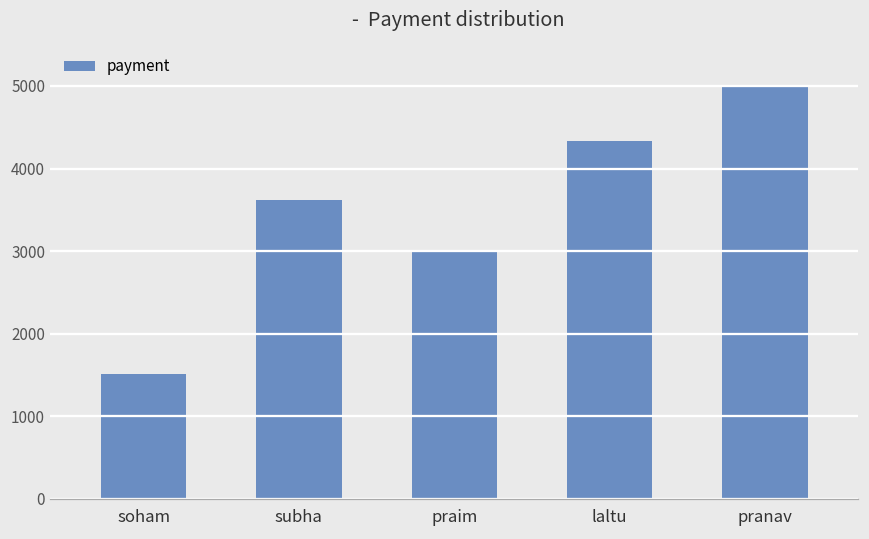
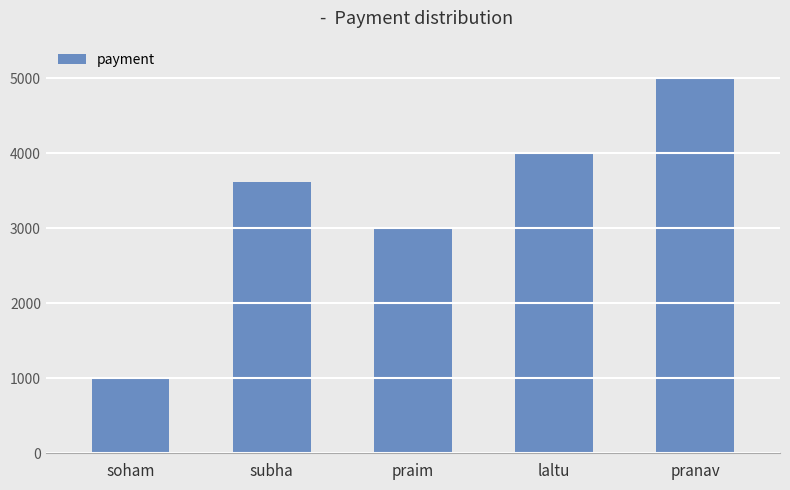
soham: 1500 -> 1000
laltu: 4300 -> 4000
